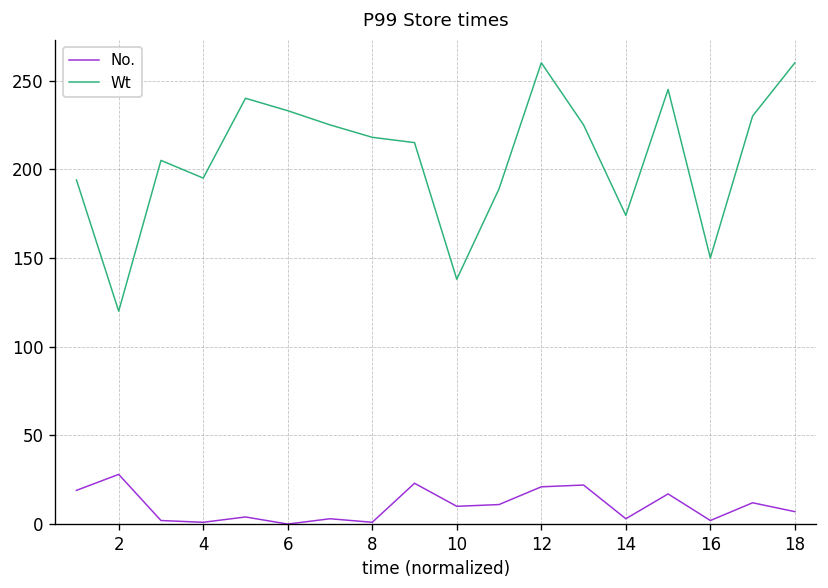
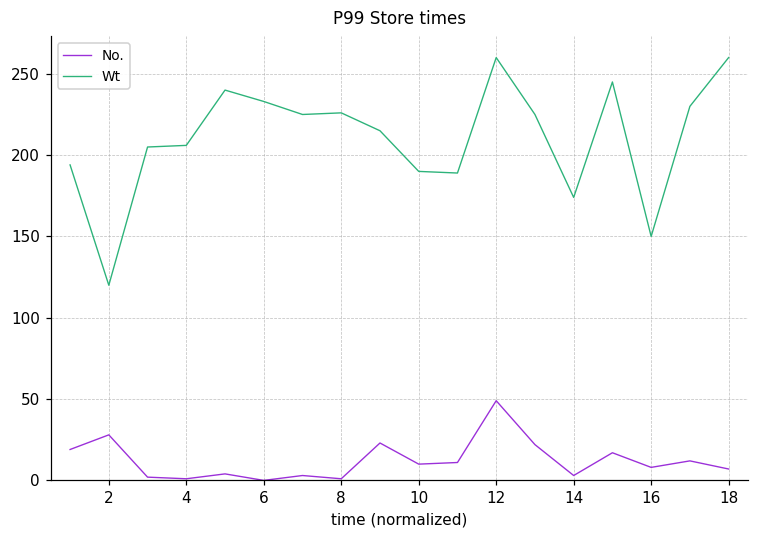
Wt, 4: 195 -> 206
Wt, 8: 218 -> 226
Wt, 10: 138 -> 190
No., 12: 21 -> 49
No., 16: 2 -> 8
